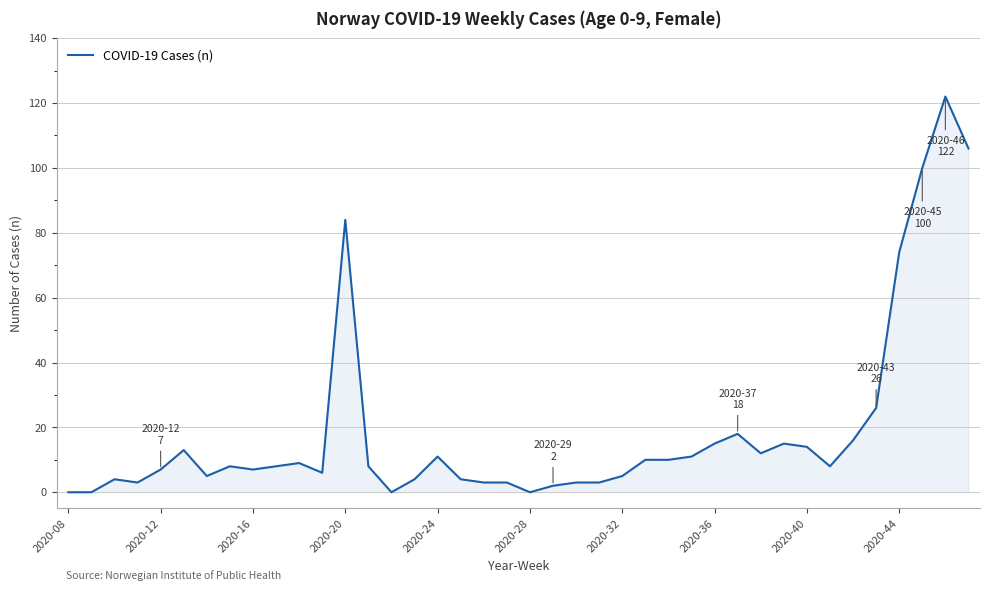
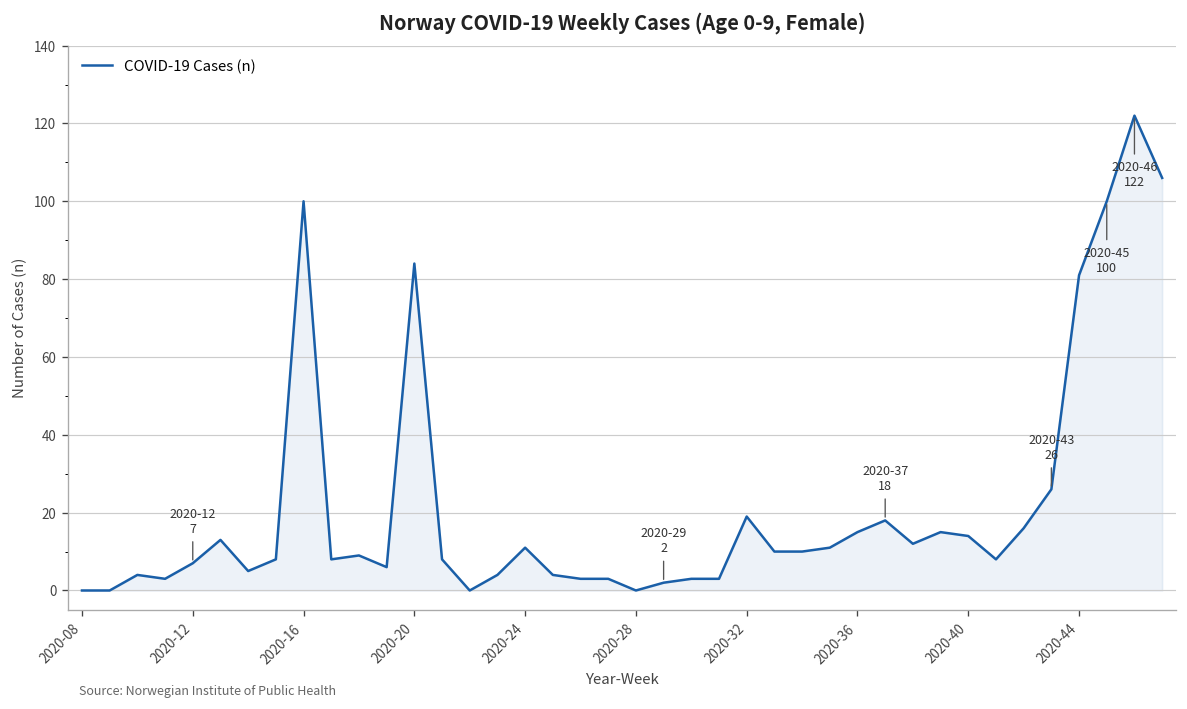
2020-16: 7 -> 100
2020-32: 5 -> 19
2020-44: 74 -> 81
